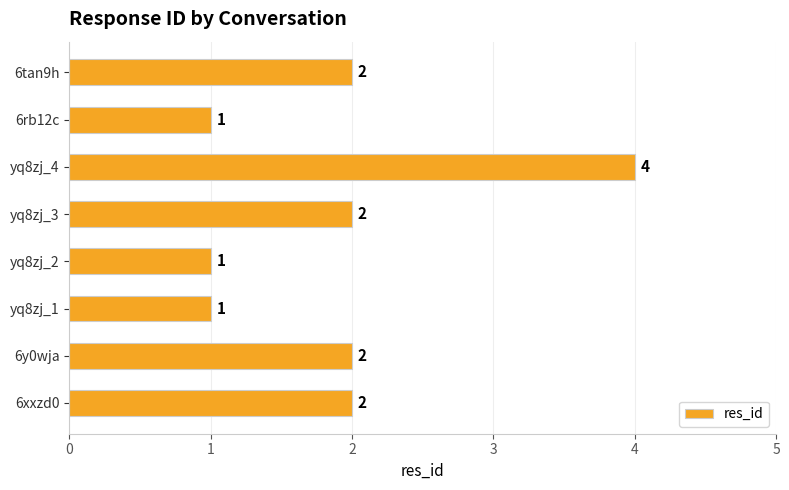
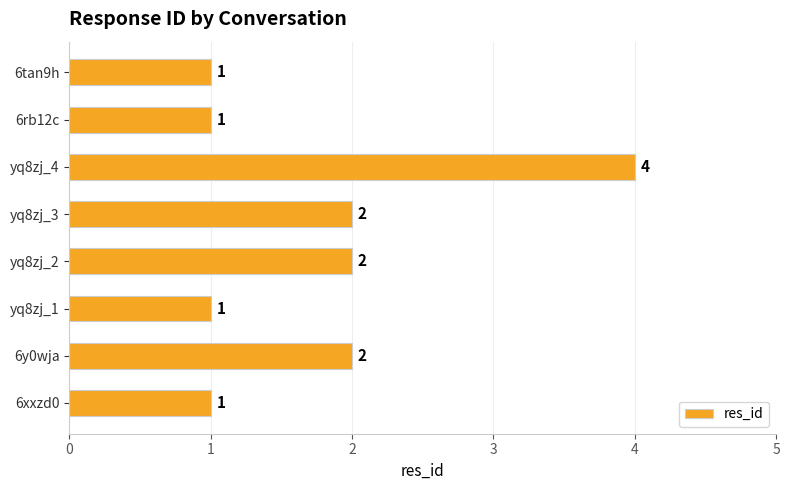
6tan9h: 2 -> 1
yq8zj_2: 1 -> 2
6xxzd0: 2 -> 1
